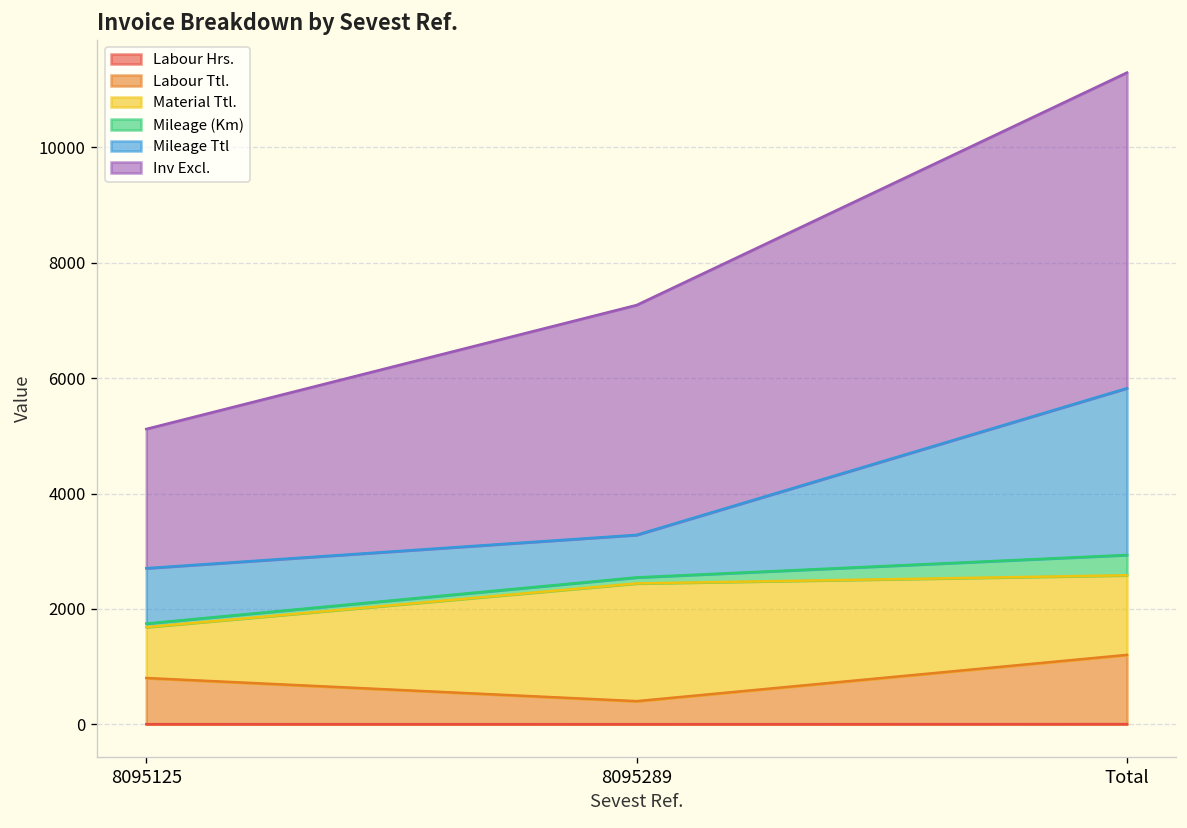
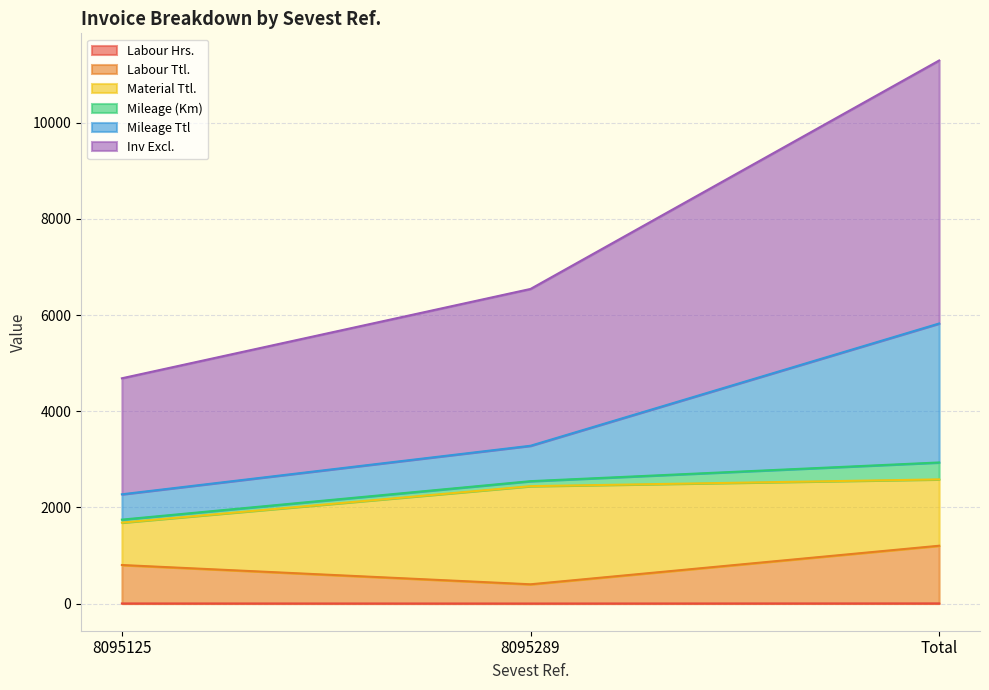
Mileage Ttl, 8095125: 1000 -> 500
Inv Excl., 8095289: 4000 -> 3300
